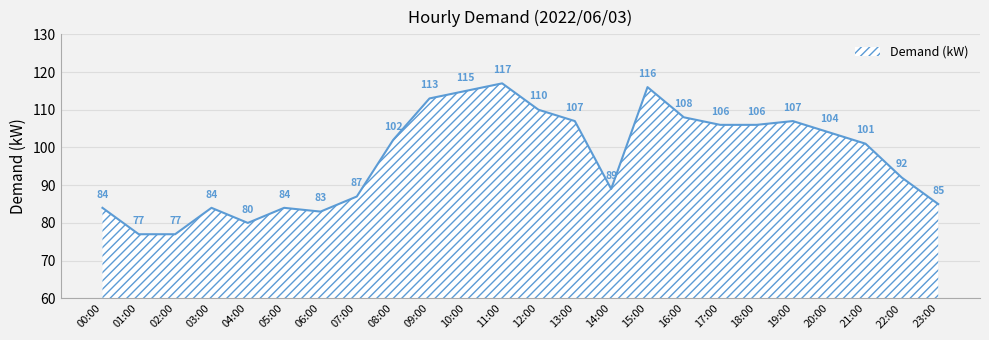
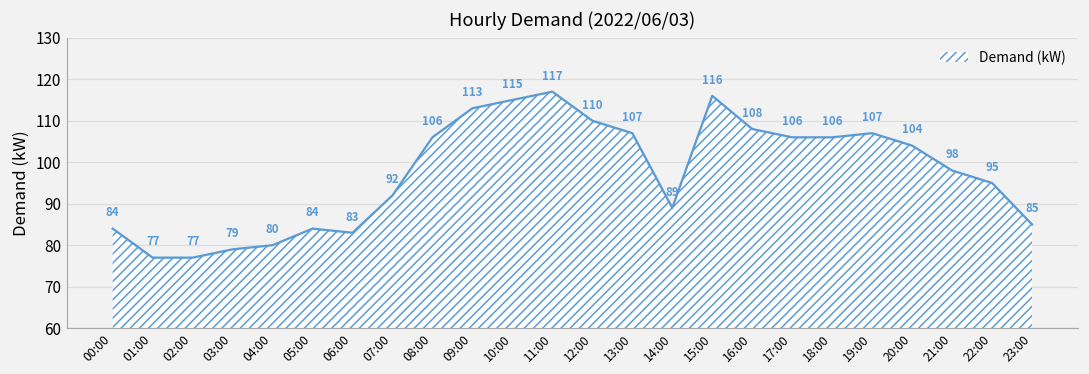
03:00: 84 -> 79
07:00: 87 -> 92
08:00: 102 -> 106
21:00: 101 -> 98
22:00: 92 -> 95
